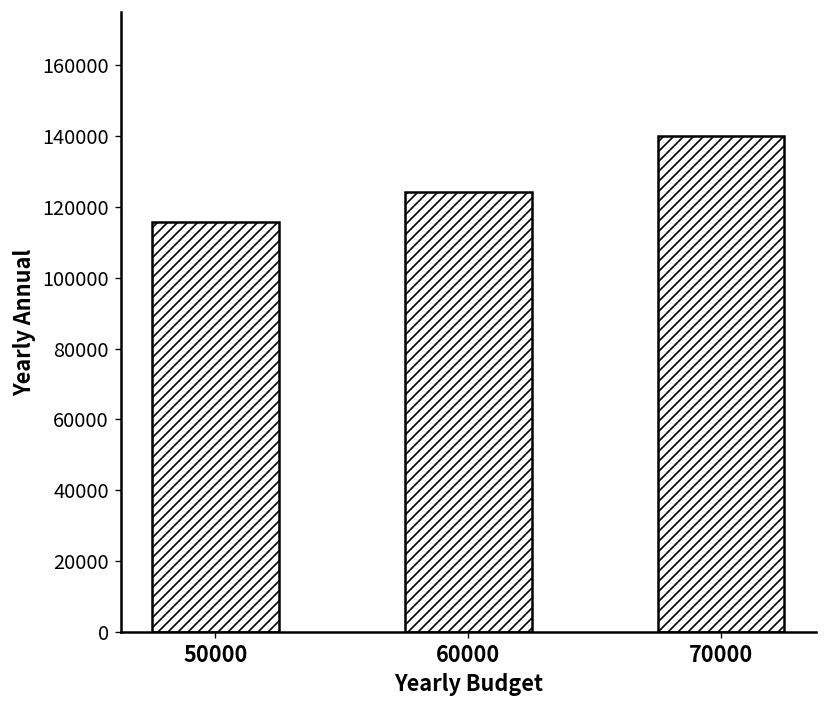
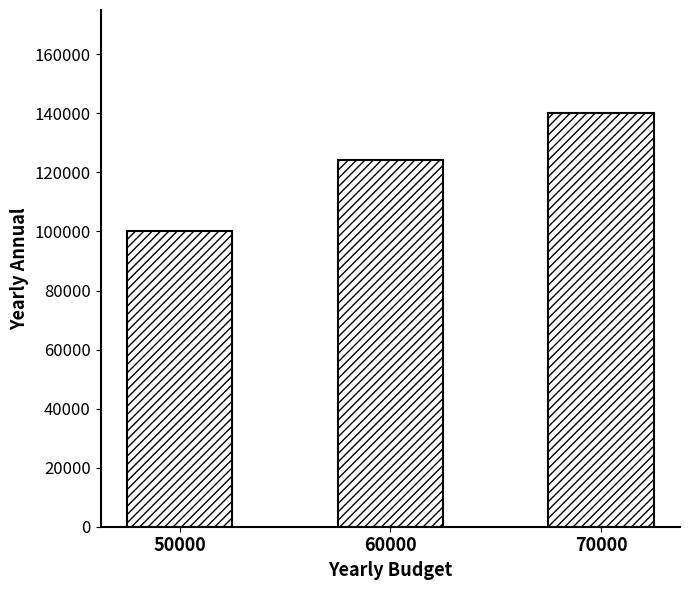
50000: 116000 -> 100000
